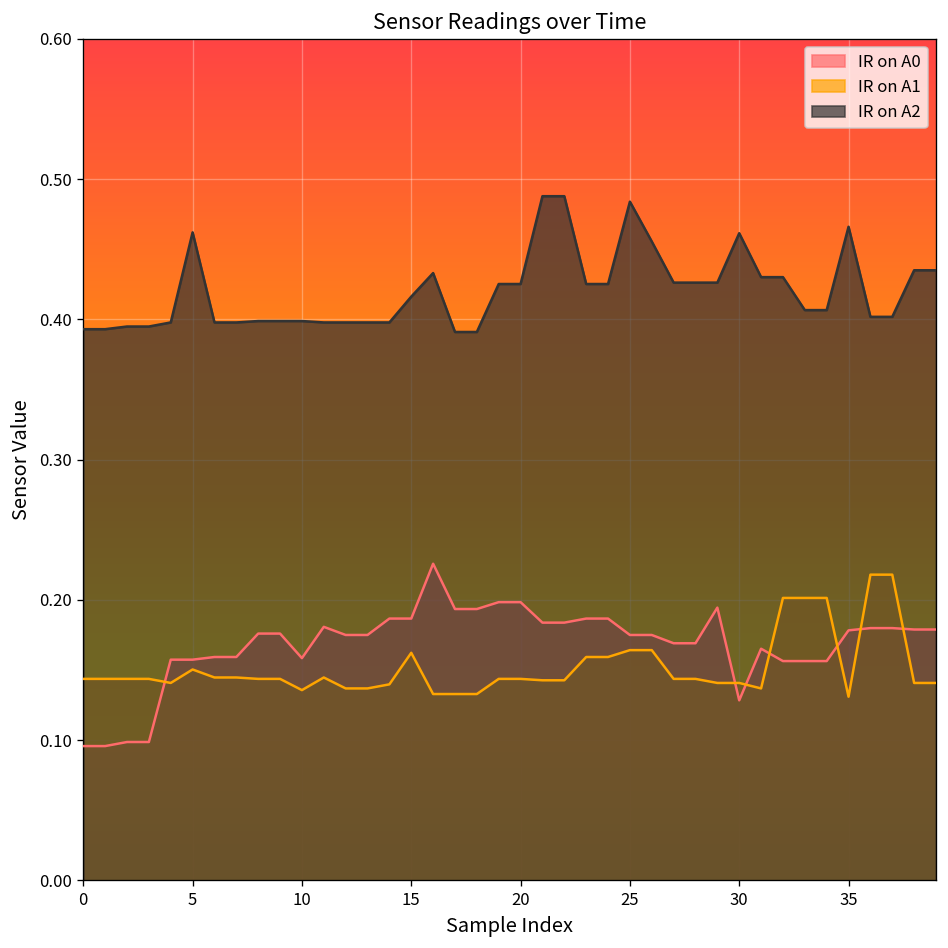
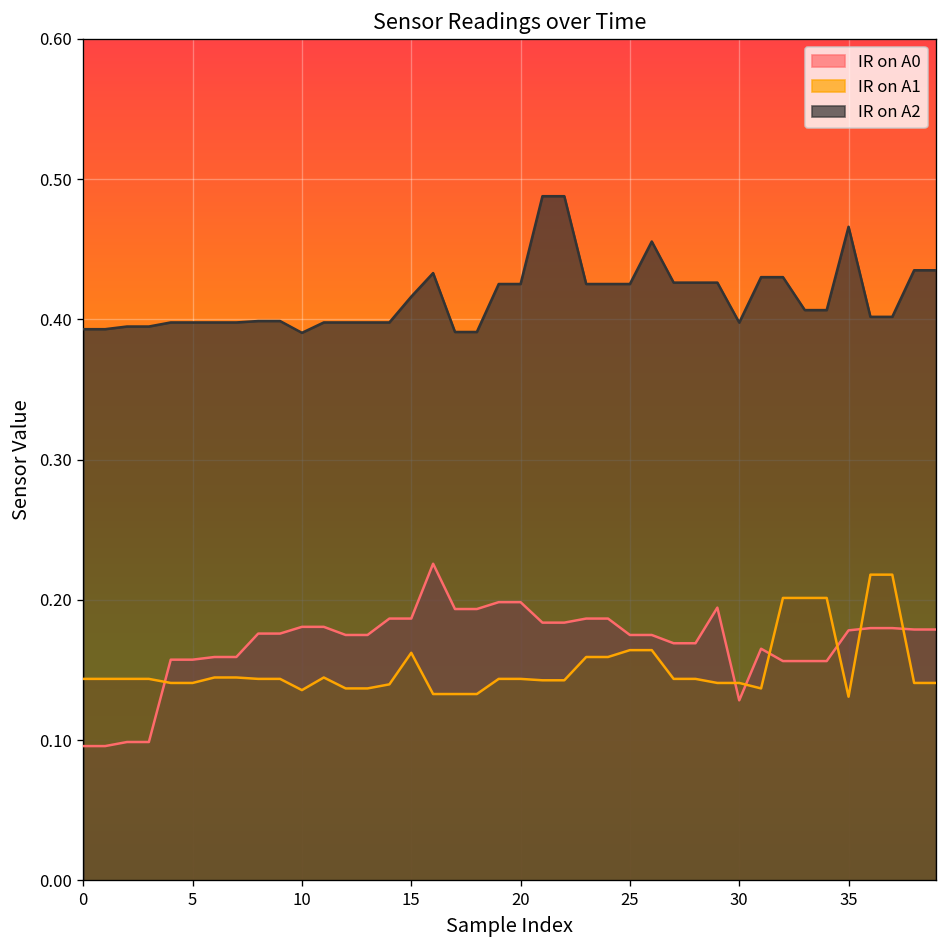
IR on A1, 5: 0.150 -> 0.141
IR on A2, 5: 0.462 -> 0.398
IR on A0, 10: 0.159 -> 0.181
IR on A2, 10: 0.399 -> 0.390
IR on A2, 25: 0.484 -> 0.425
IR on A2, 30: 0.461 -> 0.398
